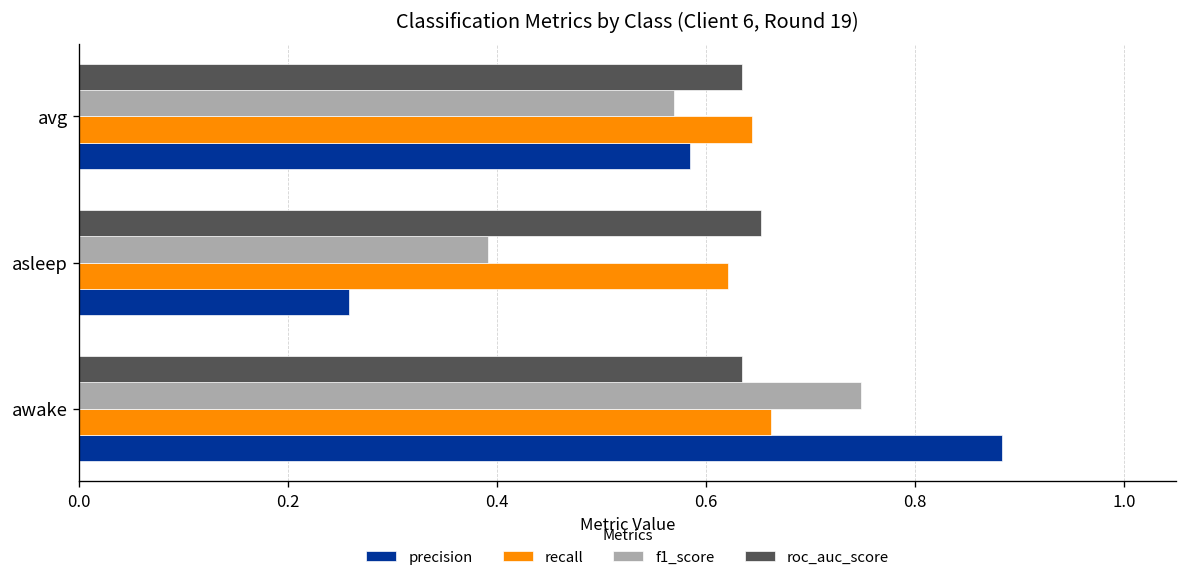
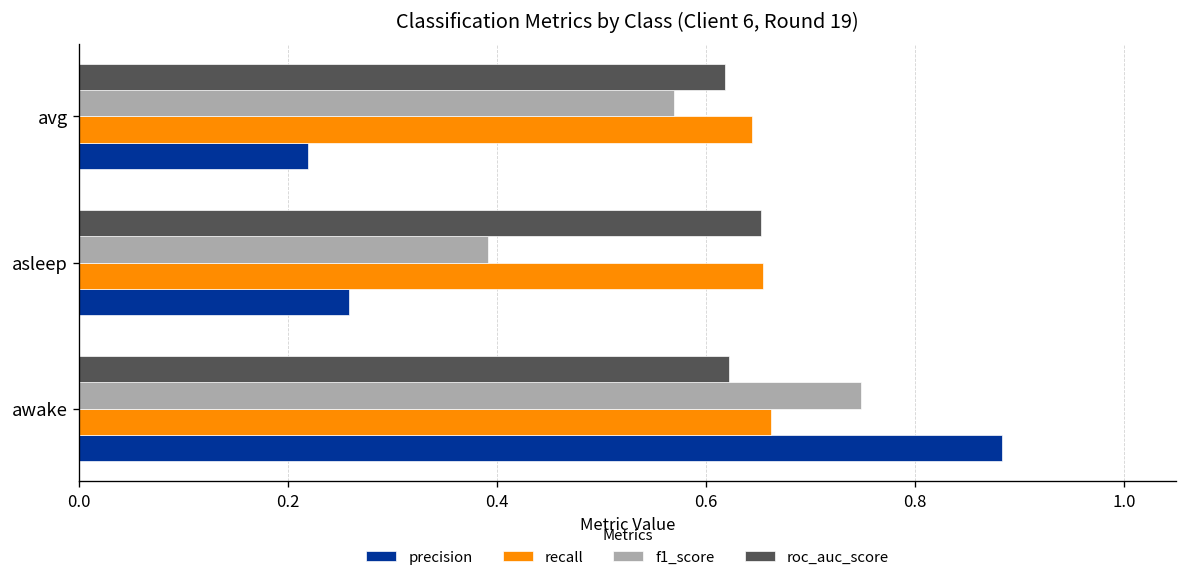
roc_auc_score, avg: 0.63 -> 0.62
precision, avg: 0.58 -> 0.22
recall, asleep: 0.62 -> 0.65
roc_auc_score, awake: 0.63 -> 0.62
